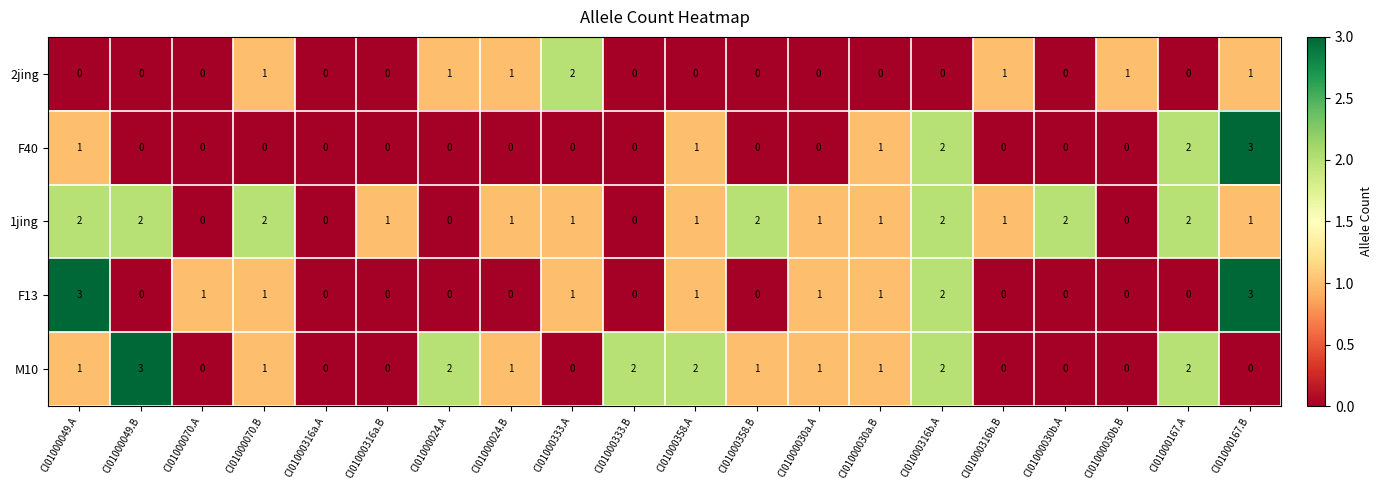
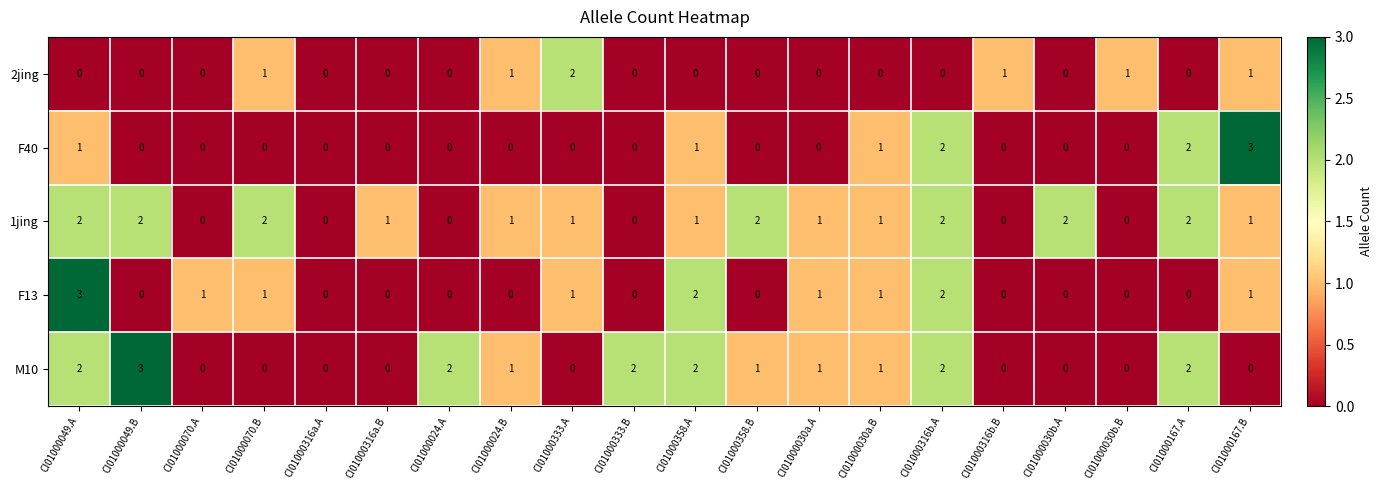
2jing, CI01000024.A: 1 -> 0
1jing, CI01000316b.B: 1 -> 0
F13, CI01000358.A: 1 -> 2
F13, CI01000167.B: 3 -> 1
M10, CI01000049.A: 1 -> 2
M10, CI01000070.B: 1 -> 0
